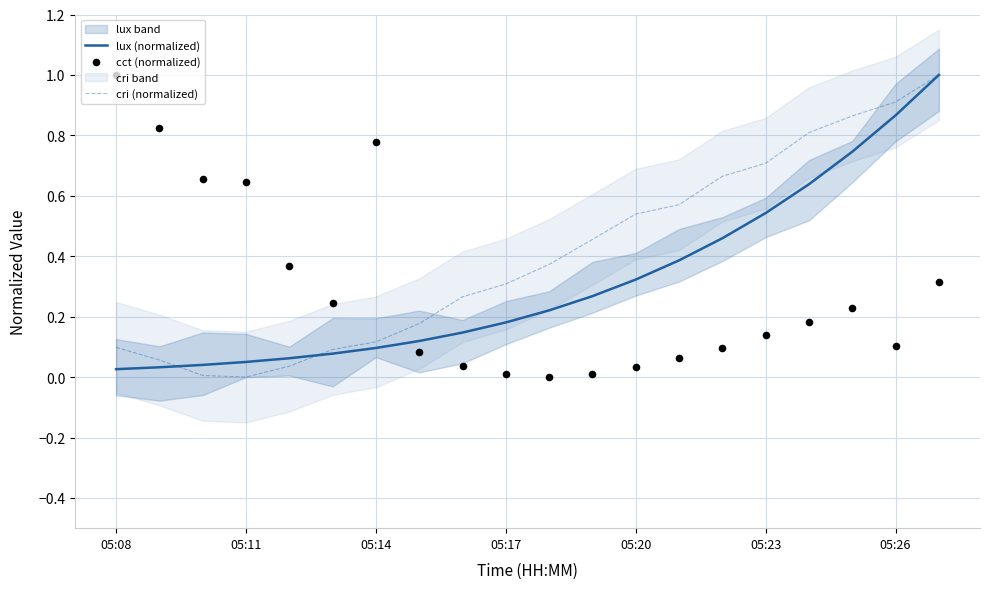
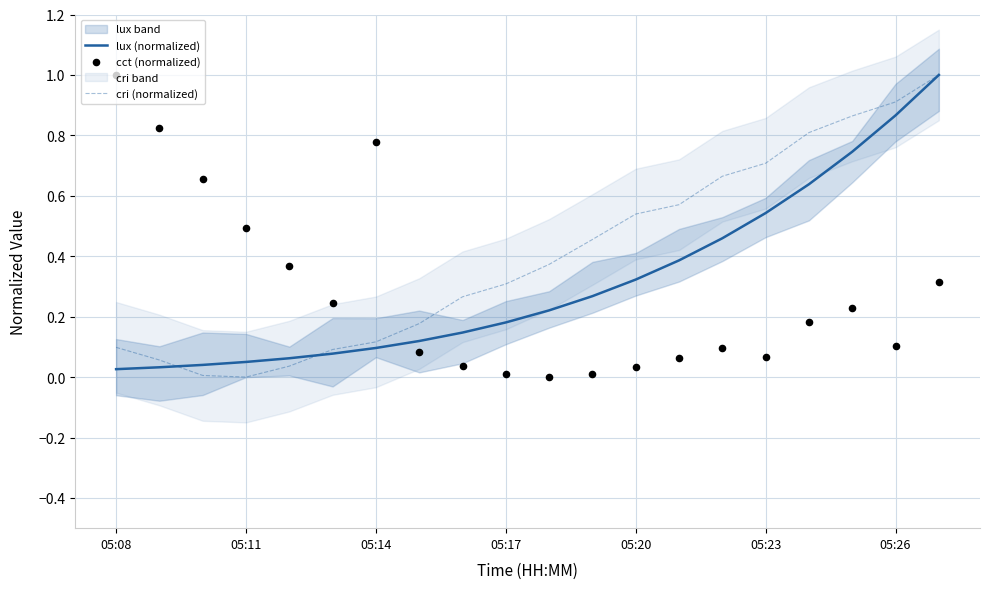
cct (normalized), 05:11: 0.65 -> 0.49
cct (normalized), 05:23: 0.14 -> 0.07
